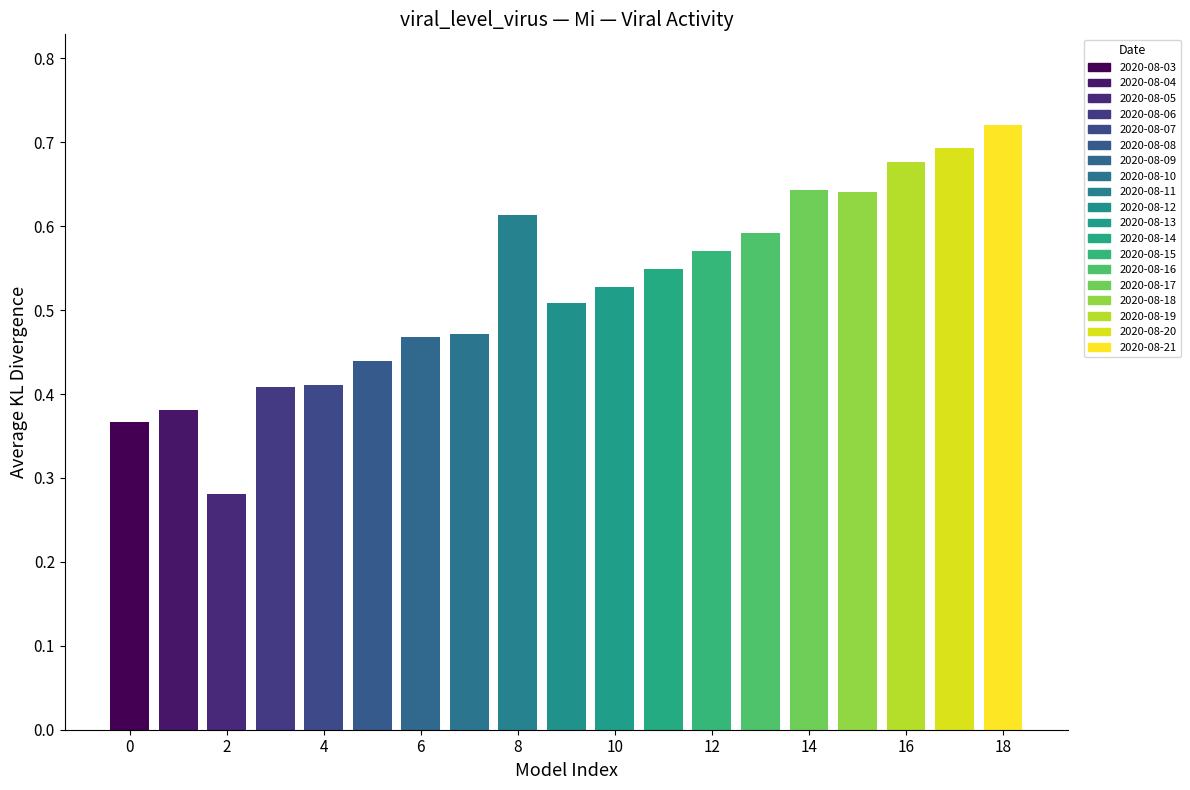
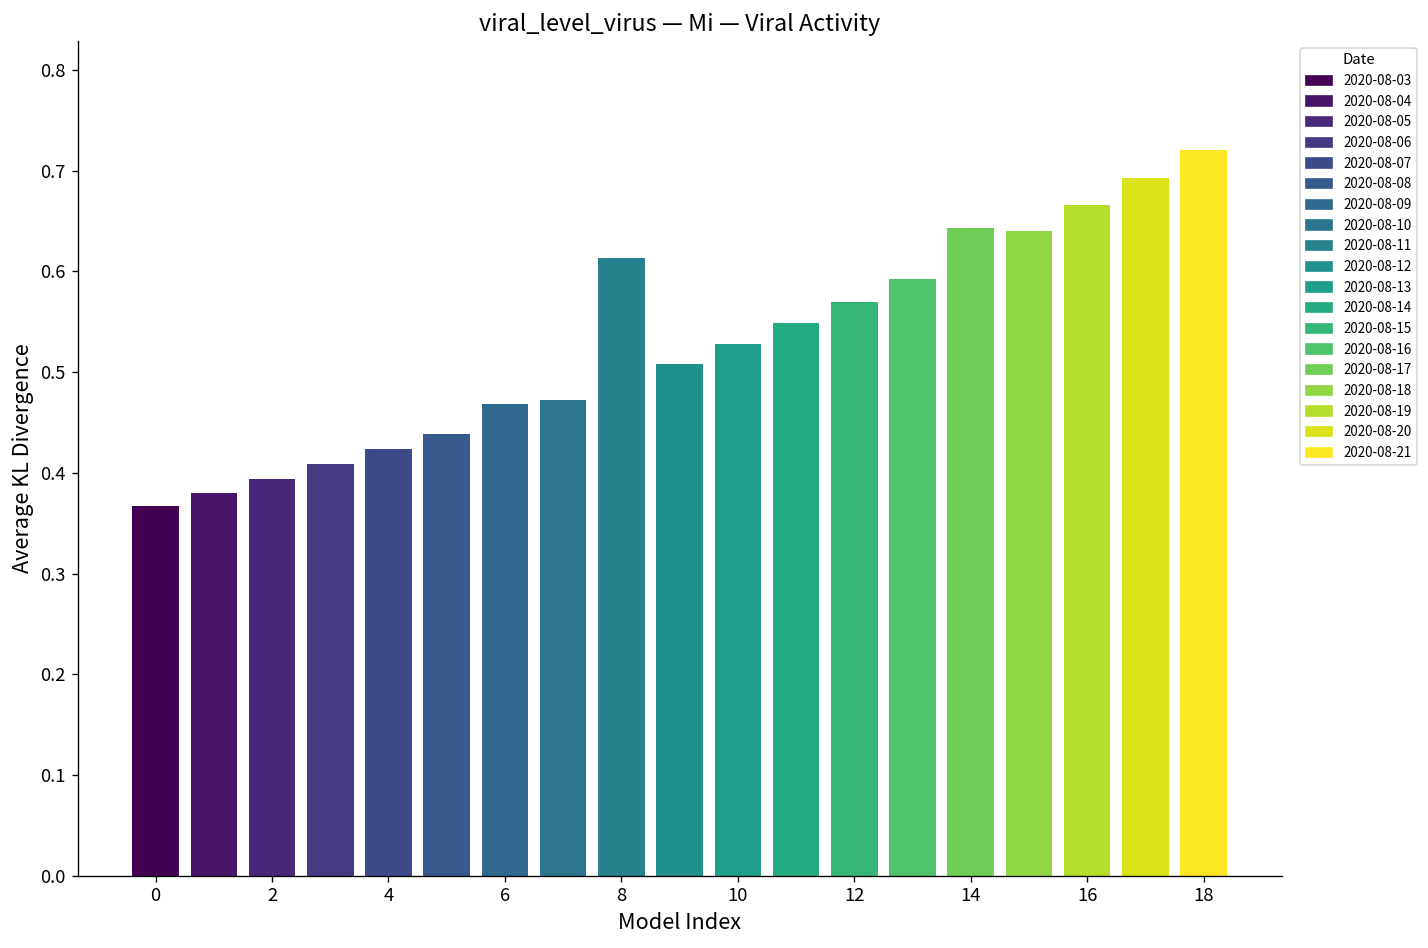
2: 0.28 -> 0.39
4: 0.41 -> 0.42
16: 0.68 -> 0.67
